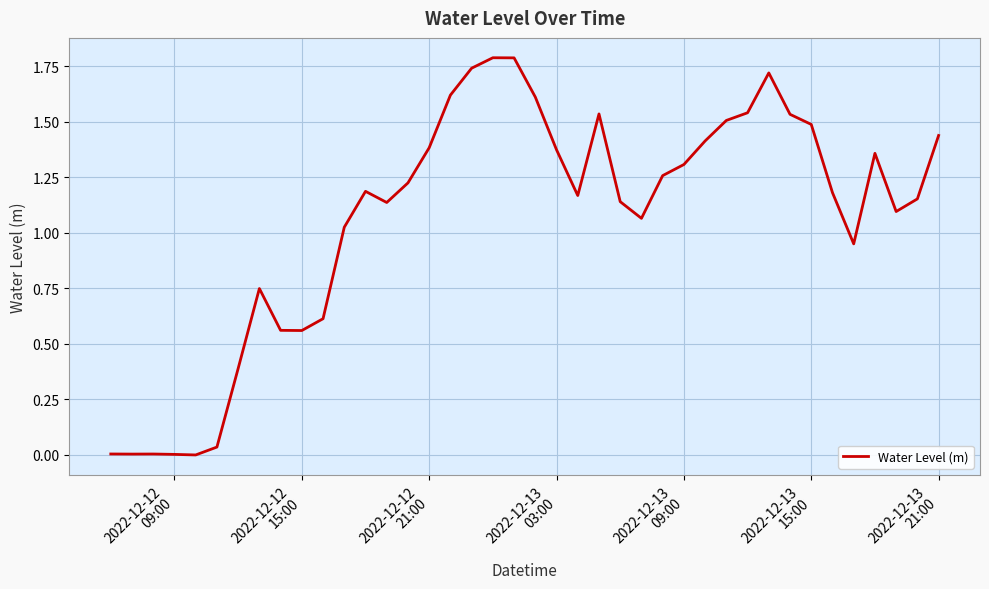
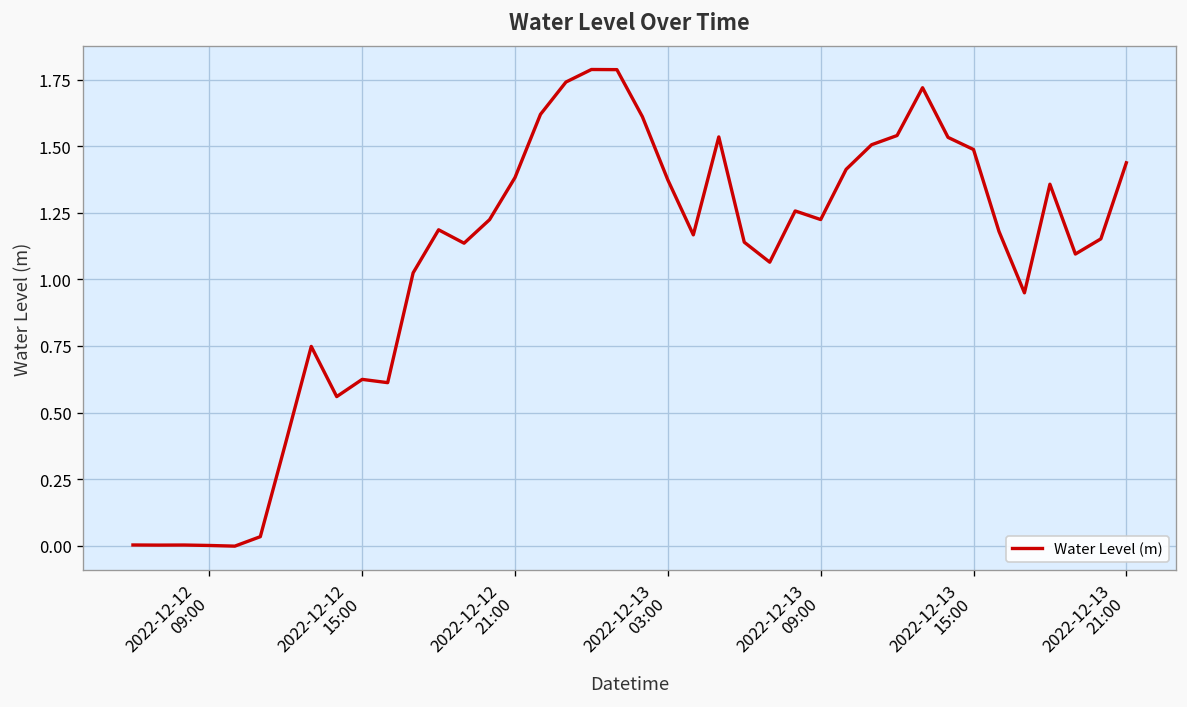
2022-12-12 15:00: 0.56 -> 0.62
2022-12-13 09:00: 1.31 -> 1.22
